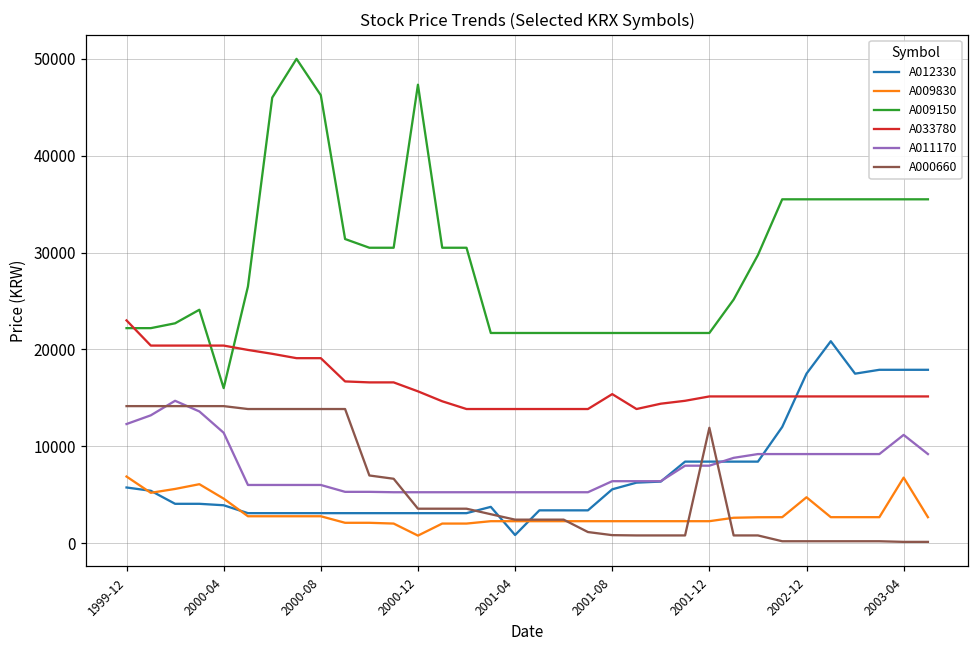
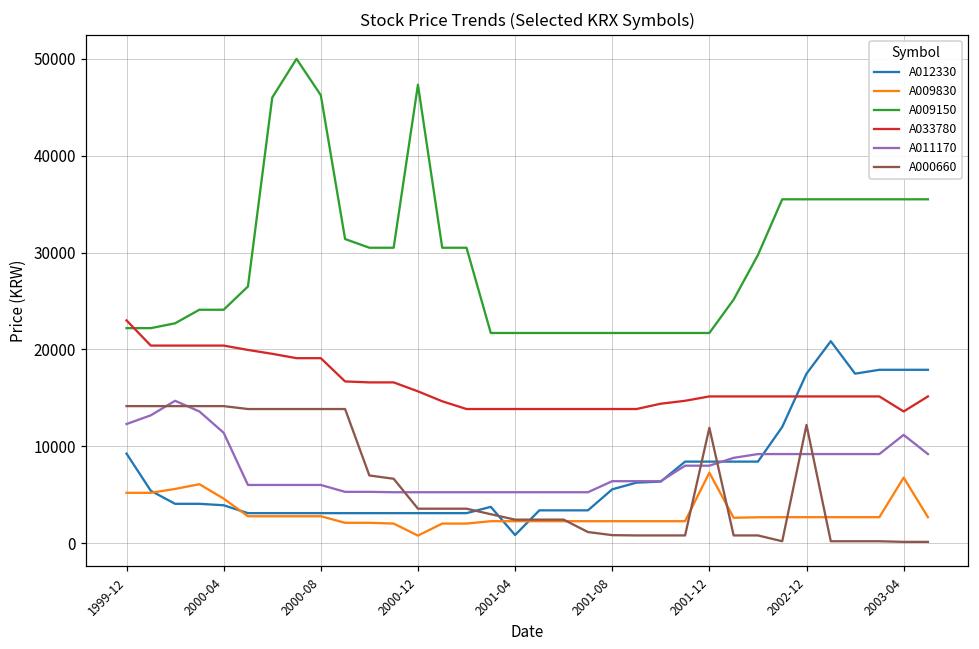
A012330, 1999-12: 6000 -> 9000
A009830, 1999-12: 7000 -> 5000
A009150, 2000-04: 16000 -> 24000
A033780, 2001-08: 15000 -> 14000
A009830, 2001-12: 2000 -> 7000
A009830, 2002-12: 5000 -> 3000
A000660, 2002-12: 0 -> 12000
A033780, 2003-04: 15000 -> 14000
